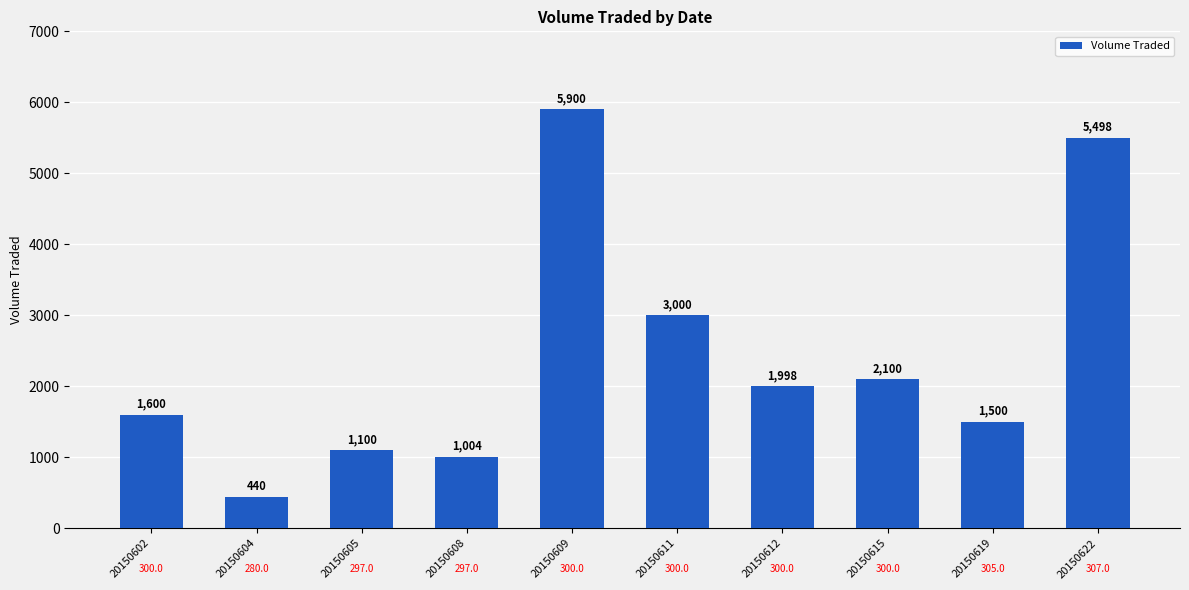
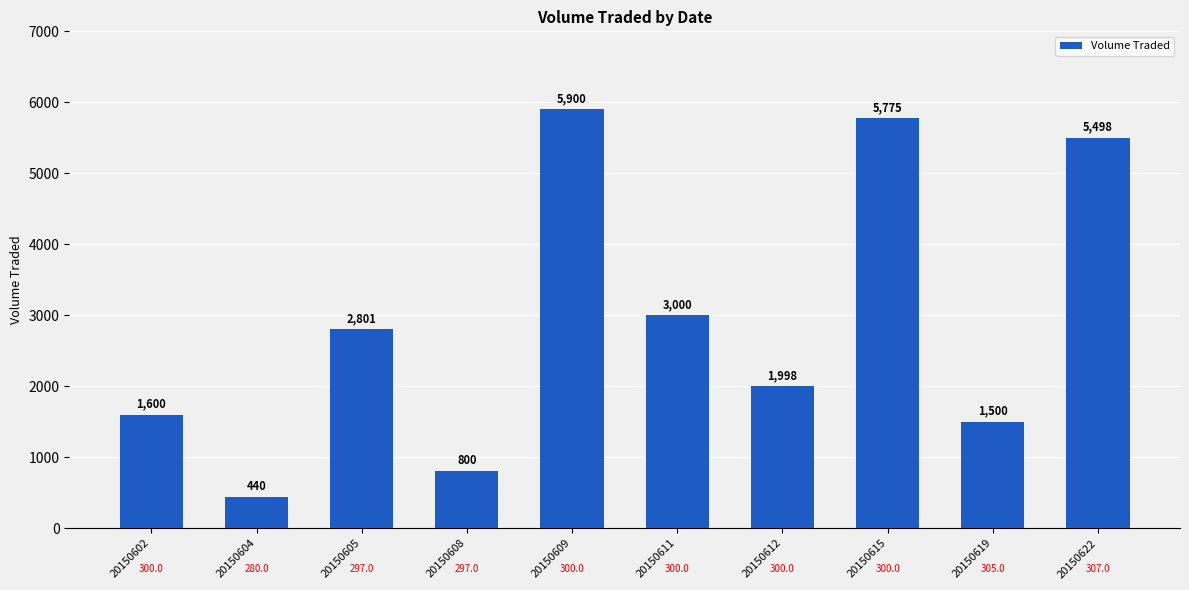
20150605: 1,100 -> 2,801
20150608: 1,004 -> 800
20150615: 2,100 -> 5,775
